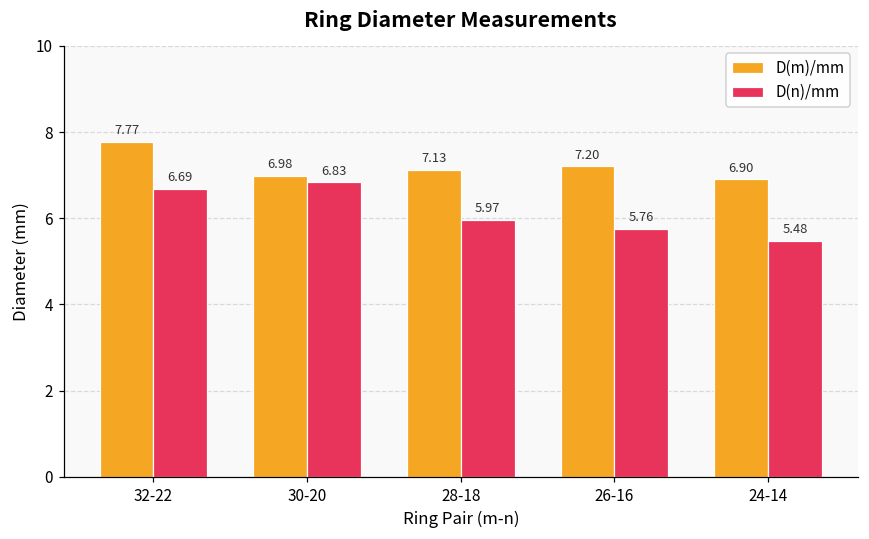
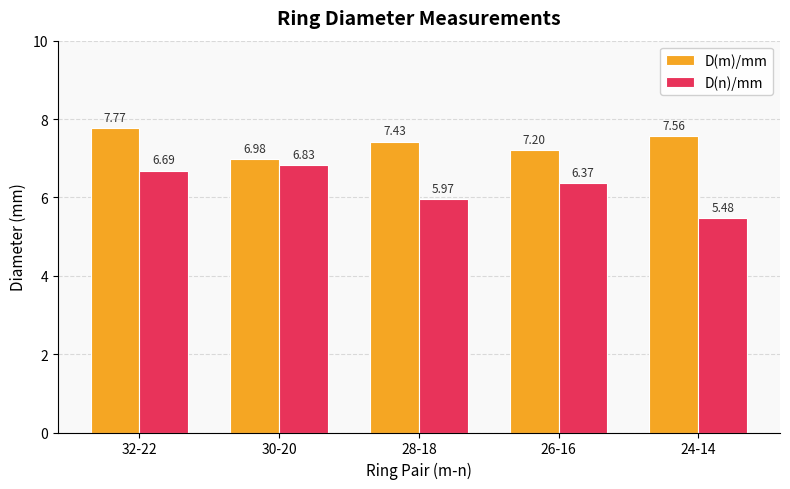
D(m)/mm, 28-18: 7.13 -> 7.43
D(n)/mm, 26-16: 5.76 -> 6.37
D(m)/mm, 24-14: 6.90 -> 7.56
